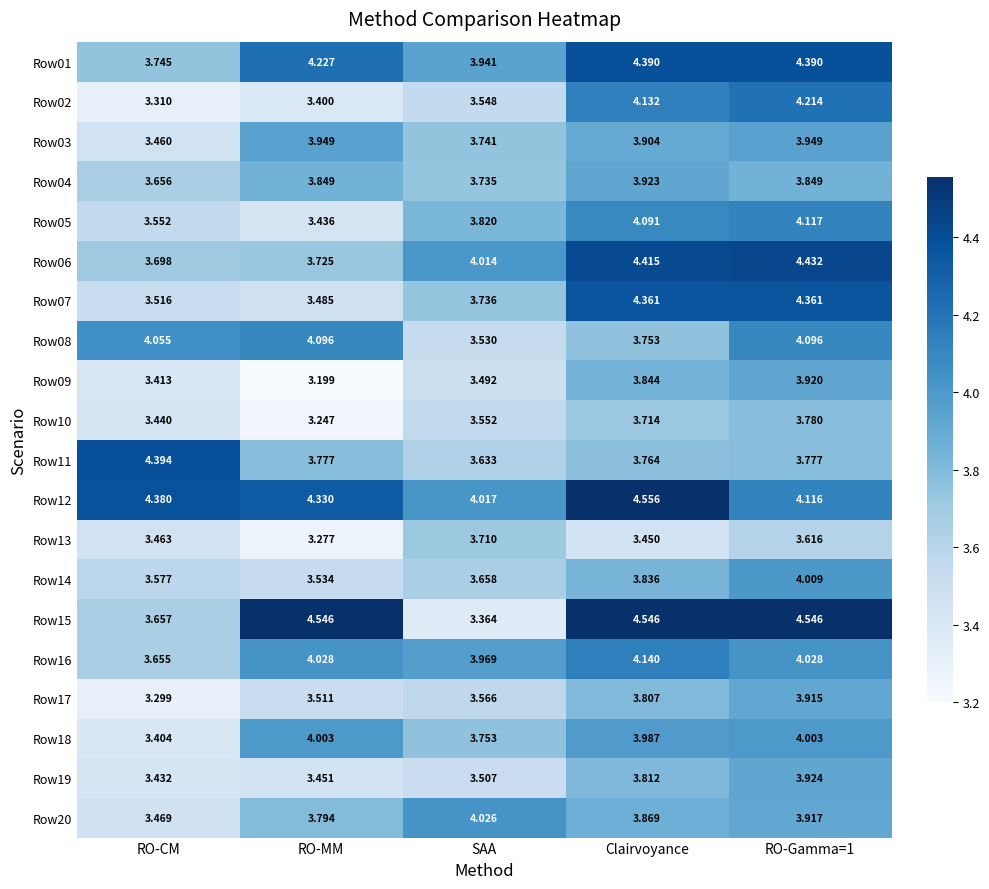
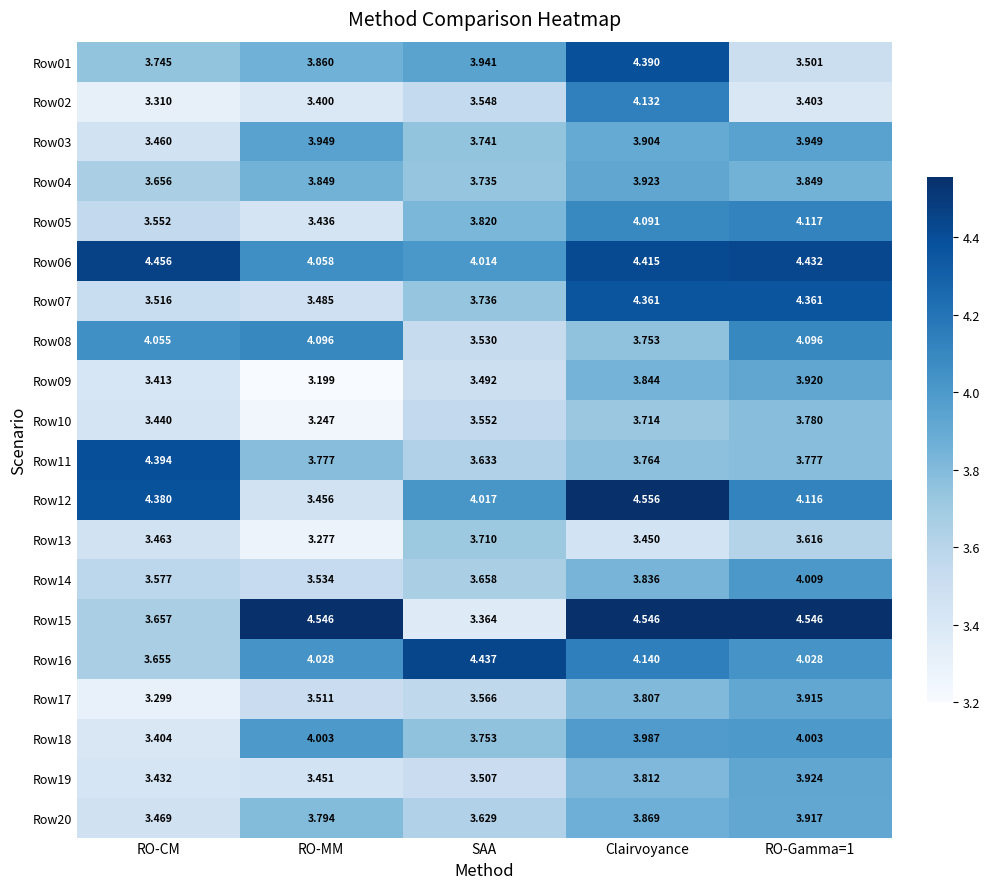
Row01, RO-MM: 4.227 -> 3.860
Row01, RO-Gamma=1: 4.390 -> 3.501
Row02, RO-Gamma=1: 4.214 -> 3.403
Row06, RO-CM: 3.698 -> 4.456
Row06, RO-MM: 3.725 -> 4.058
Row12, RO-MM: 4.330 -> 3.456
Row16, SAA: 3.969 -> 4.437
Row20, SAA: 4.026 -> 3.629
